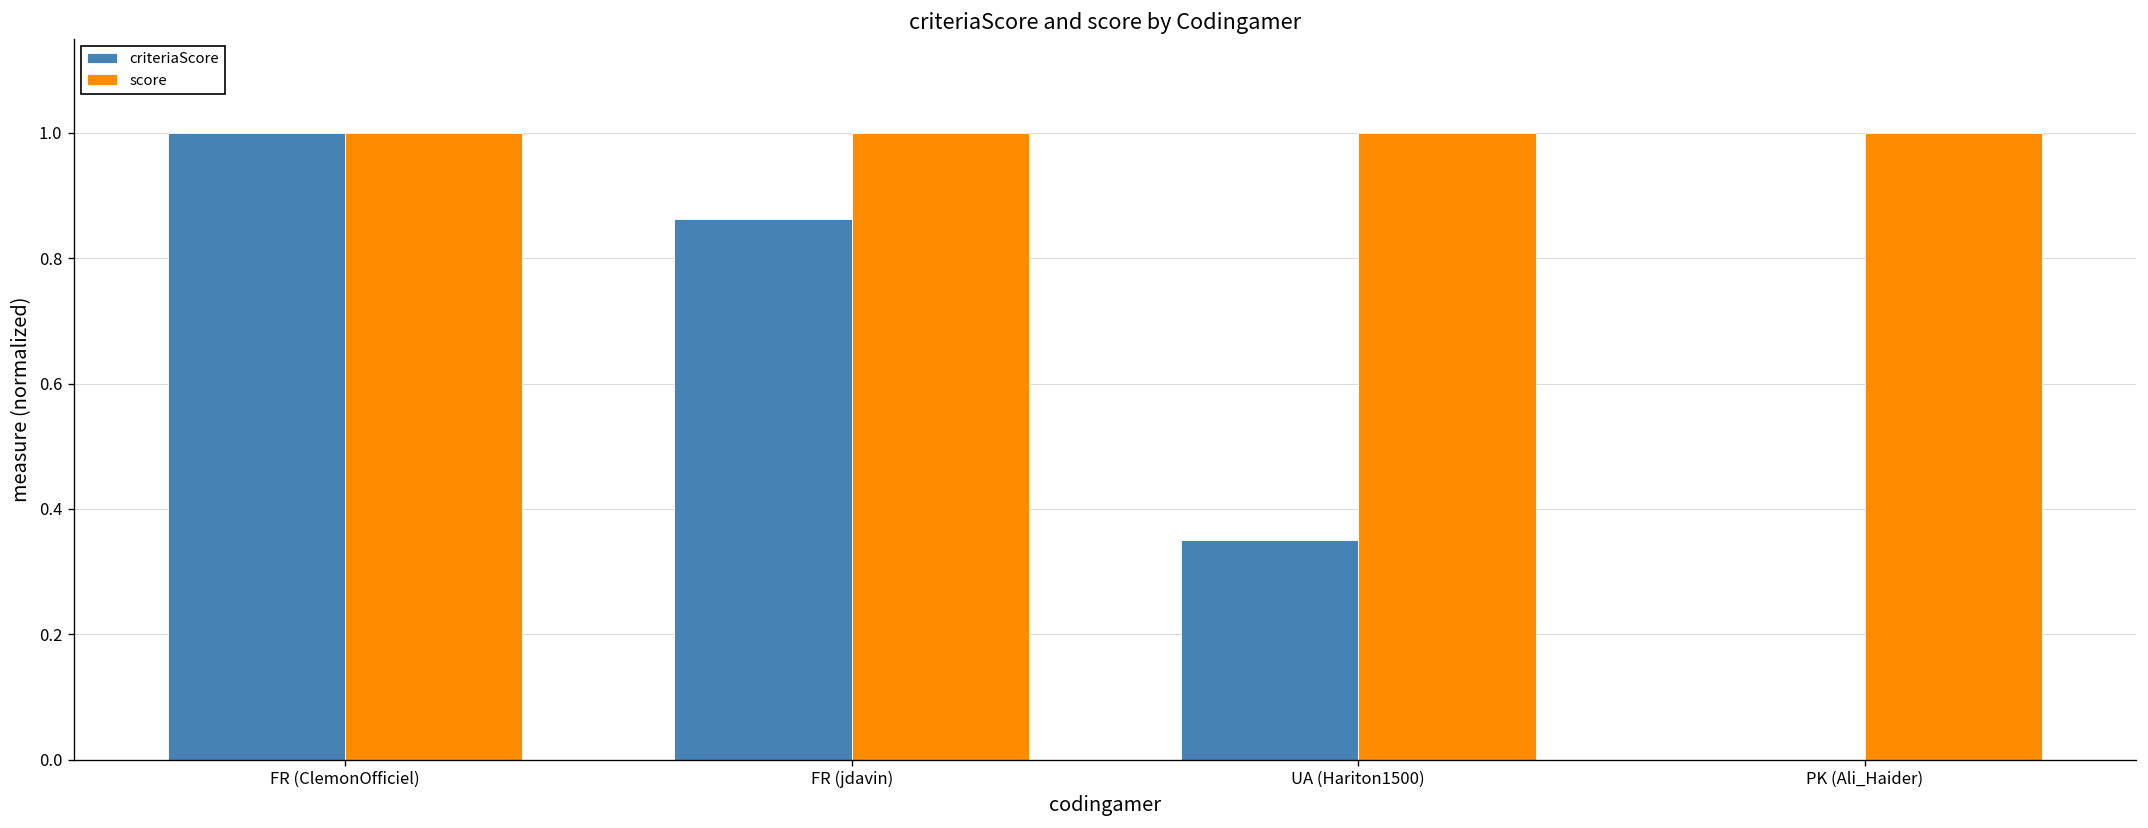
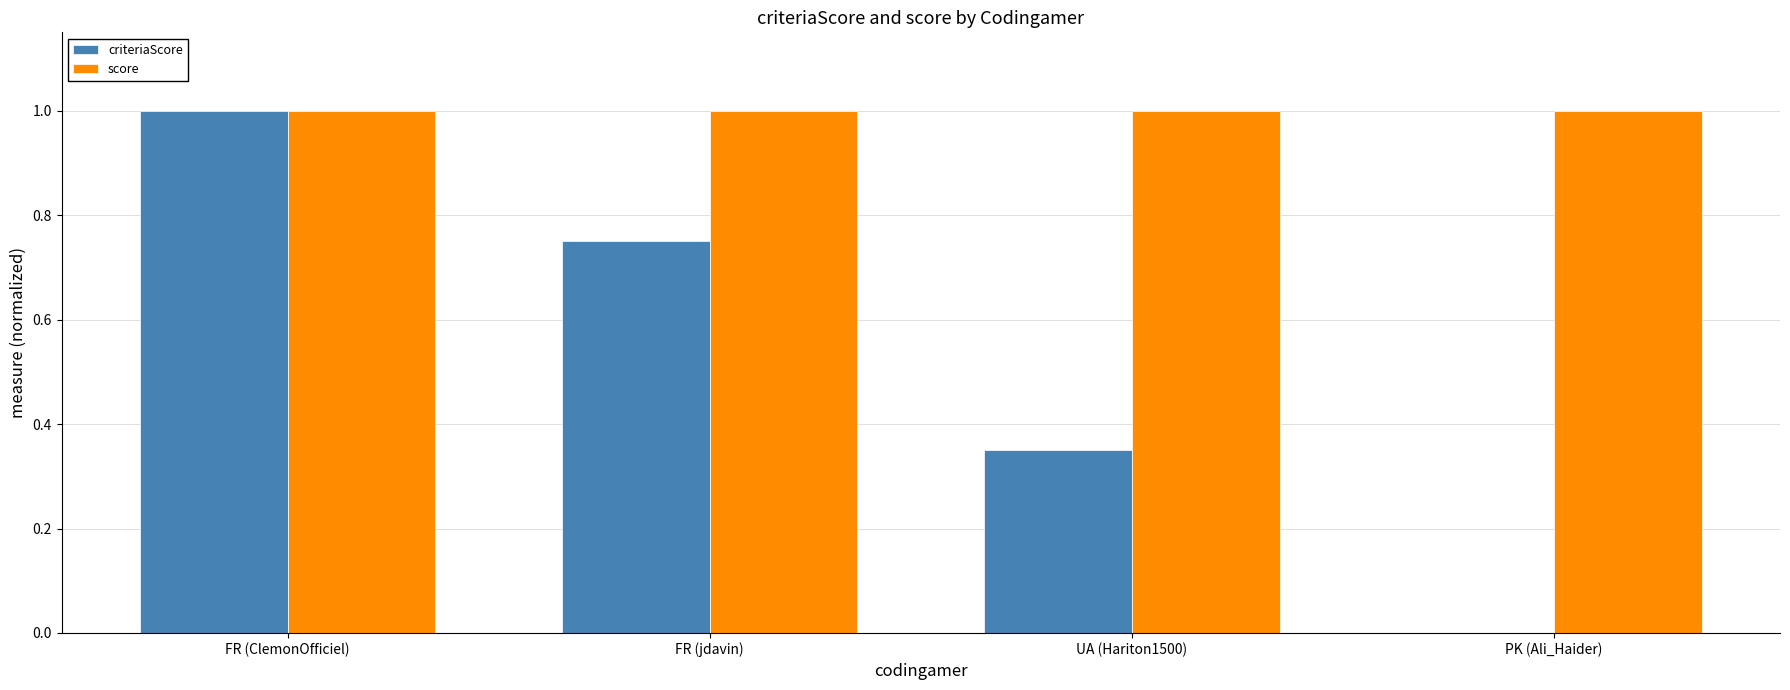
criteriaScore, FR (jdavin): 0.86 -> 0.75
